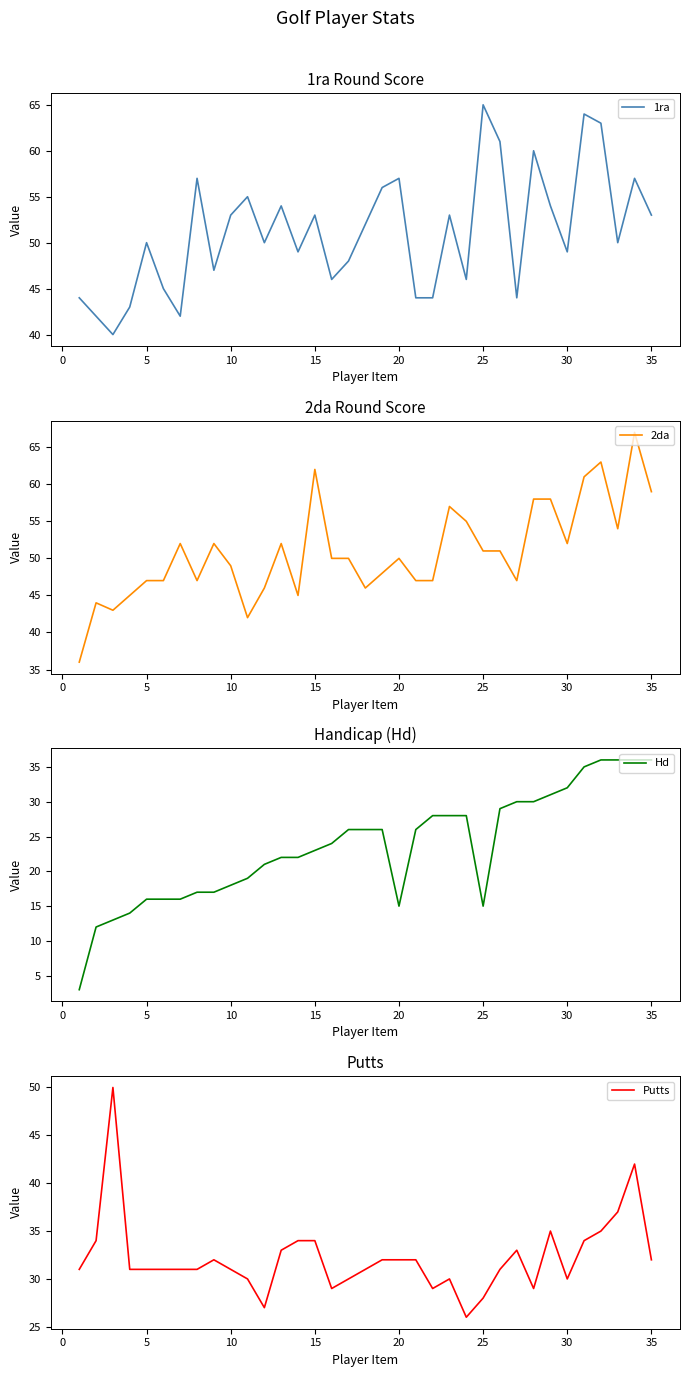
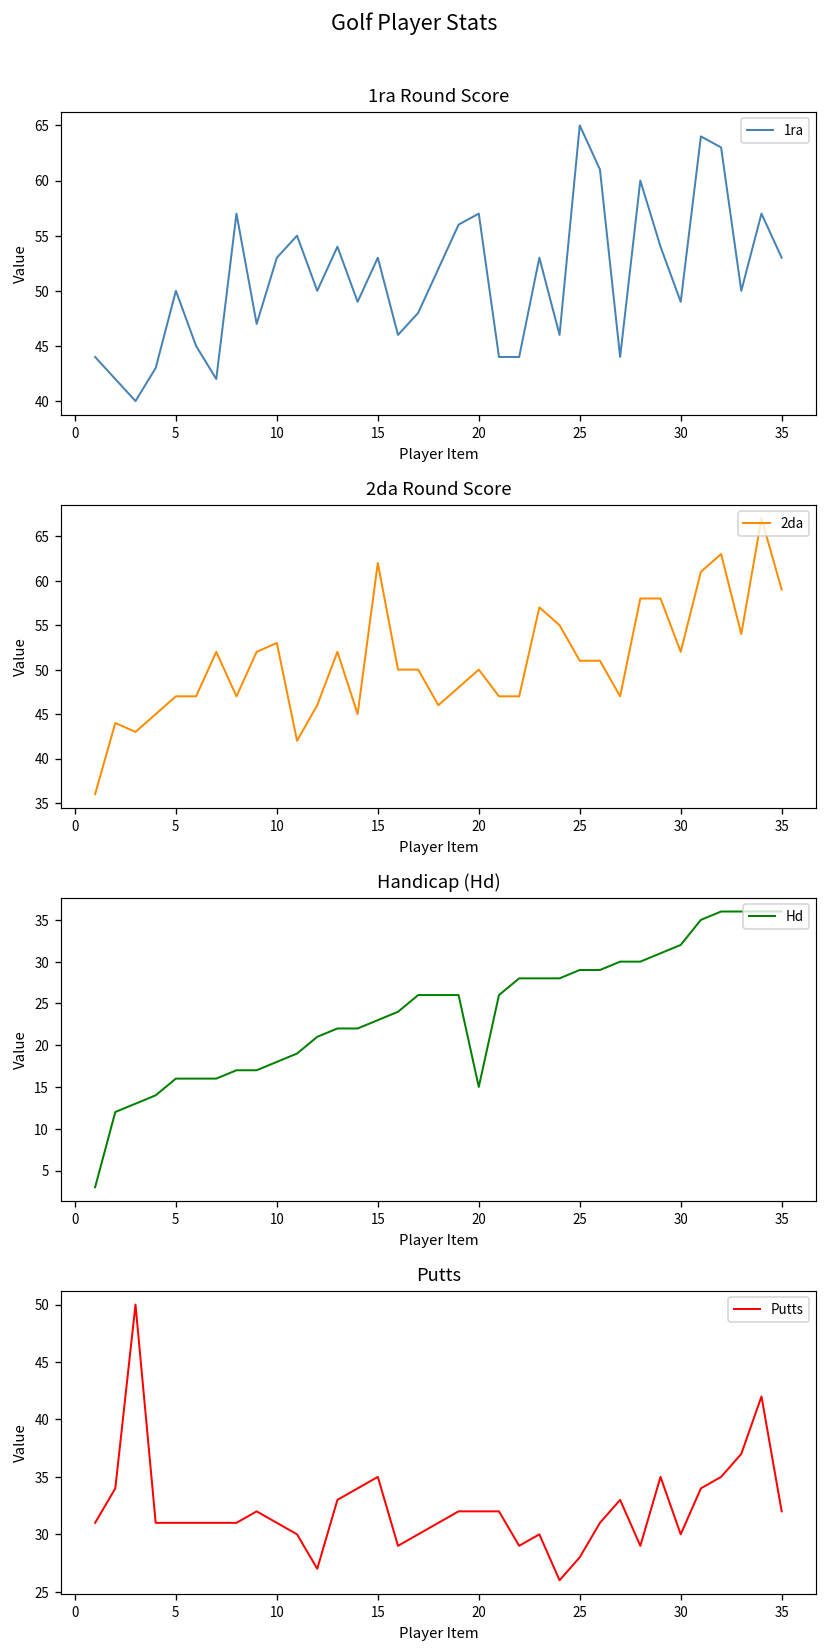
2da Round Score, 10: 49 -> 53
Handicap (Hd), 25: 15 -> 29
Putts, 15: 34 -> 35
